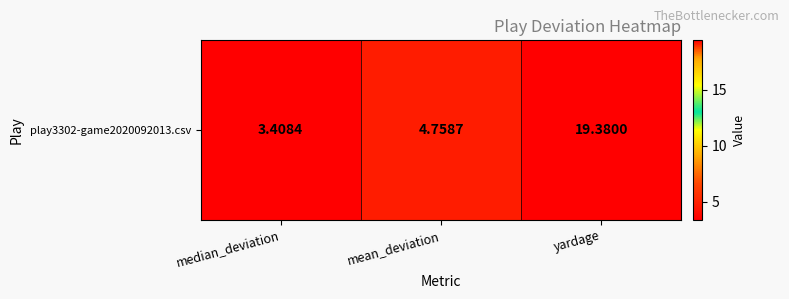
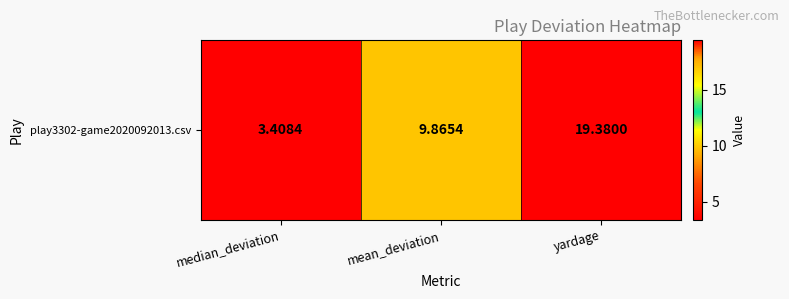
play3302-game2020092013.csv, mean_deviation: 4.7587 -> 9.8654
